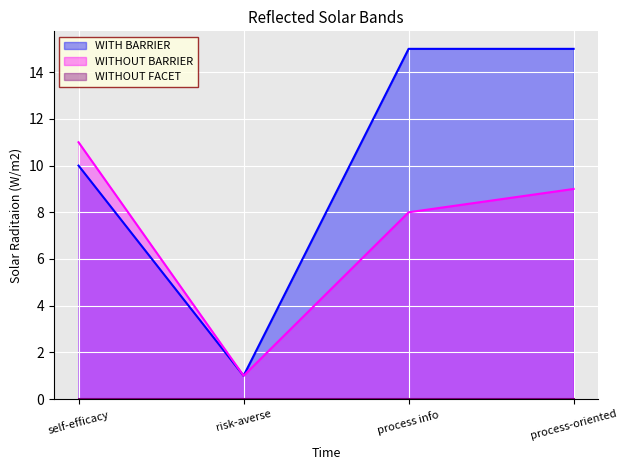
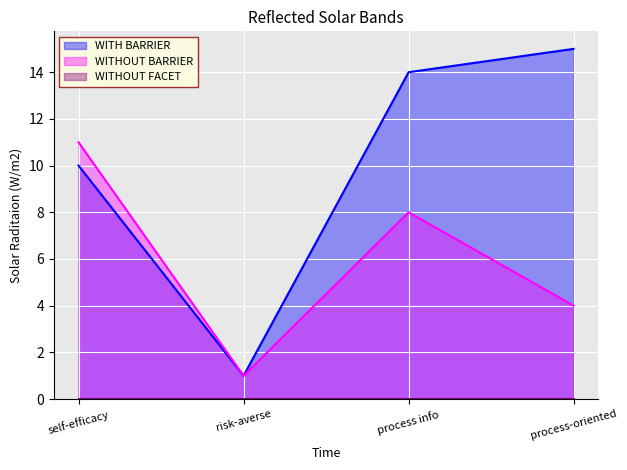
WITH BARRIER, process info: 15 -> 14
WITHOUT BARRIER, process-oriented: 9 -> 4
